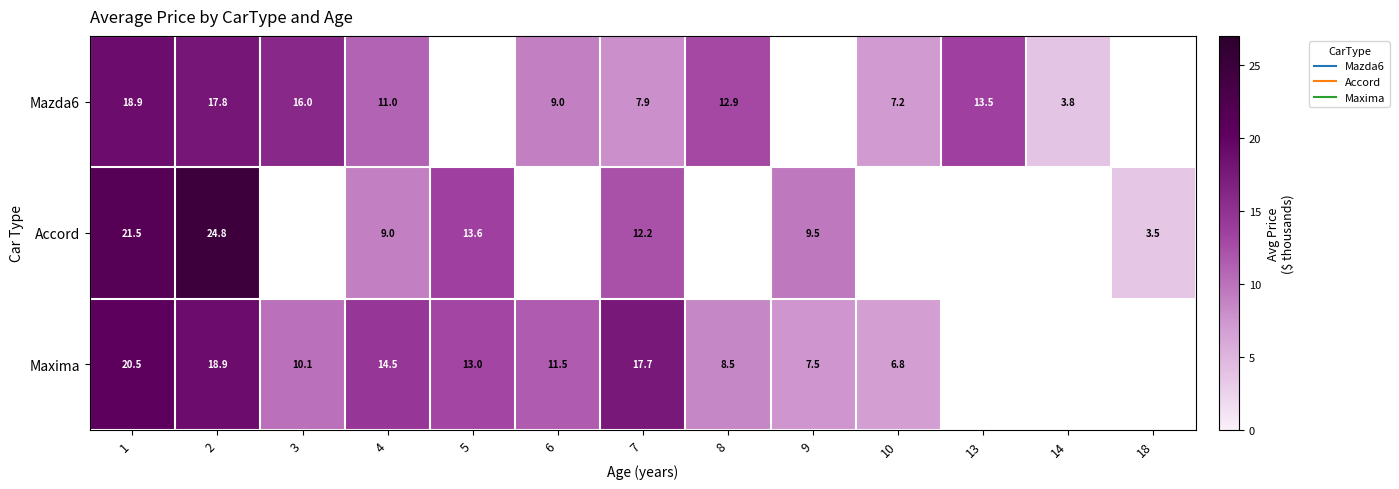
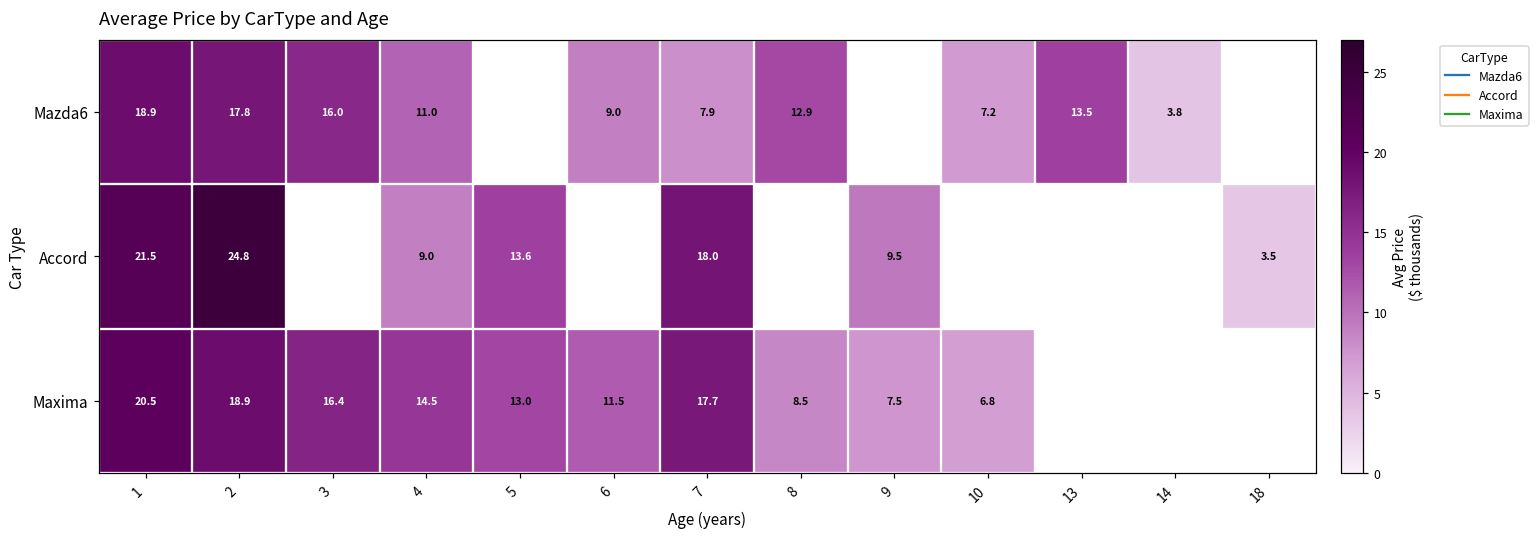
Accord, 7: 12.2 -> 18.0
Maxima, 3: 10.1 -> 16.4
